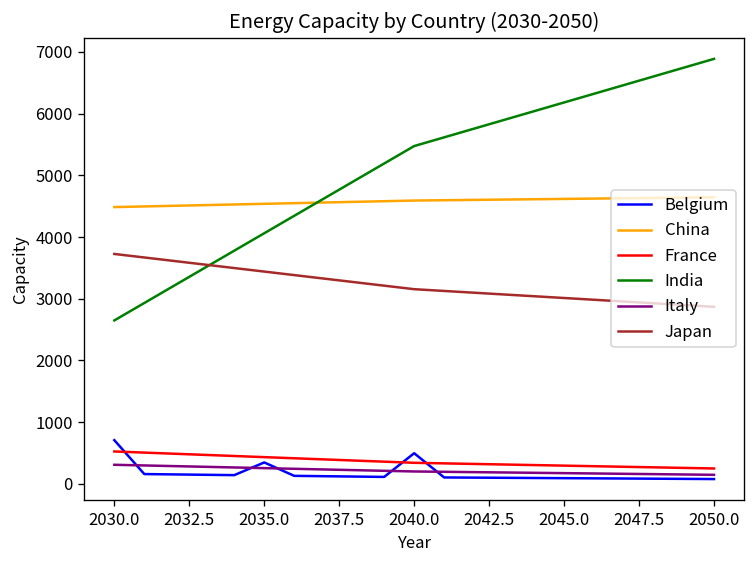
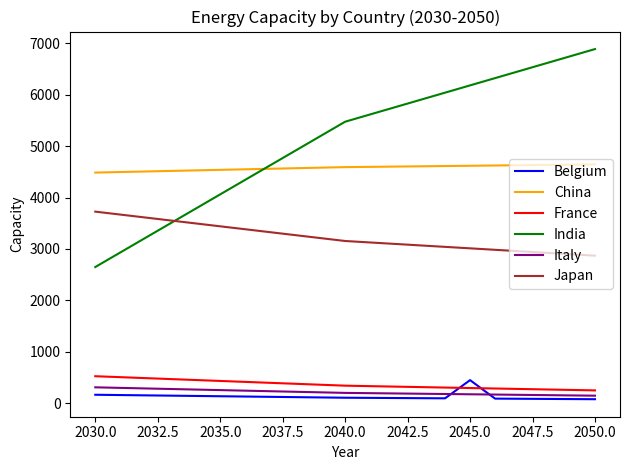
Belgium, 2030.0: 700 -> 200
Belgium, 2035.0: 300 -> 100
Belgium, 2040.0: 500 -> 100
Belgium, 2045.0: 100 -> 400
